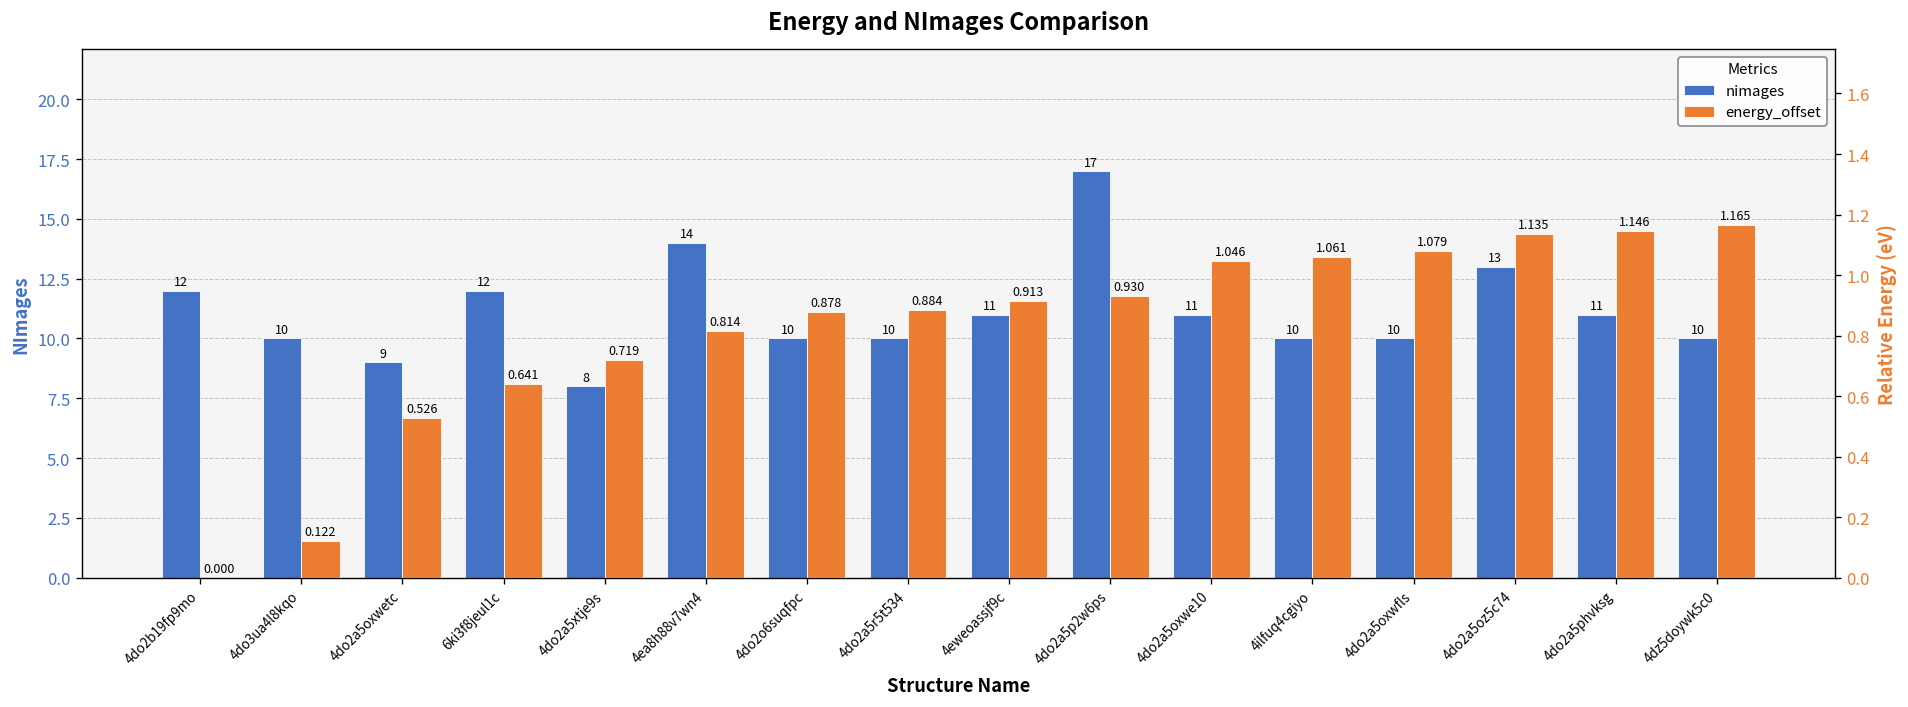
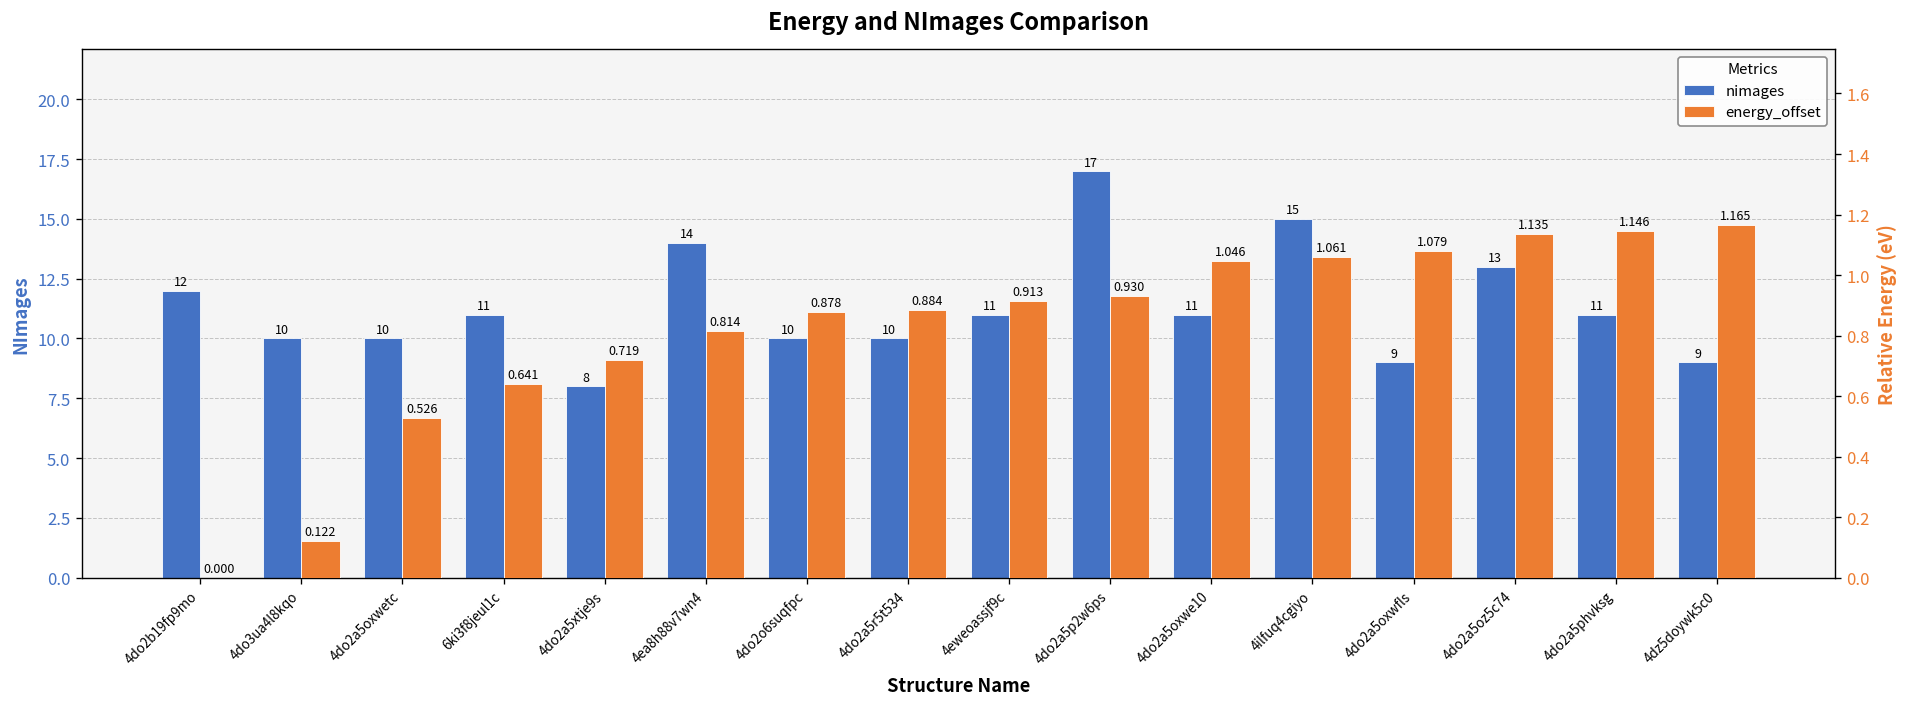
nimages, 4do2a5oxwetc: 9 -> 10
nimages, 6ki3f8jeul1c: 12 -> 11
nimages, 4ilfuq4cgiyo: 10 -> 15
nimages, 4do2a5oxwfls: 10 -> 9
nimages, 4dz5doywk5c0: 10 -> 9
